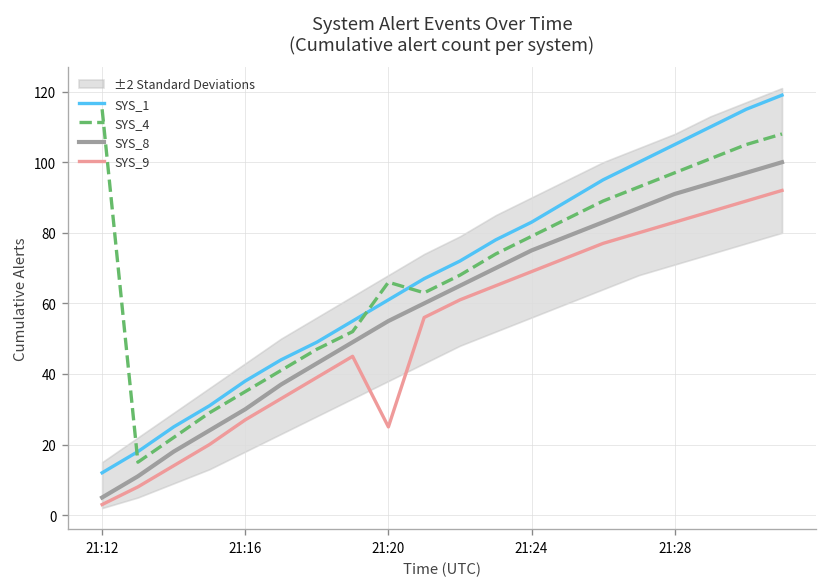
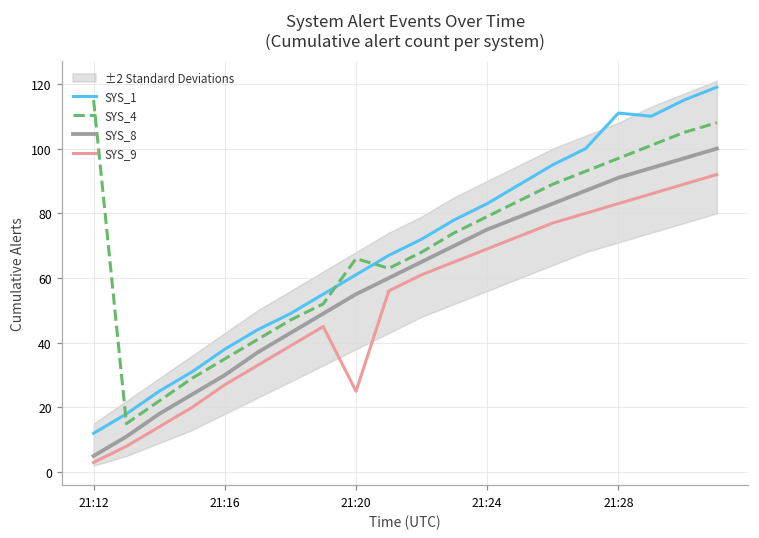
SYS_1, 21:28: 105 -> 111
